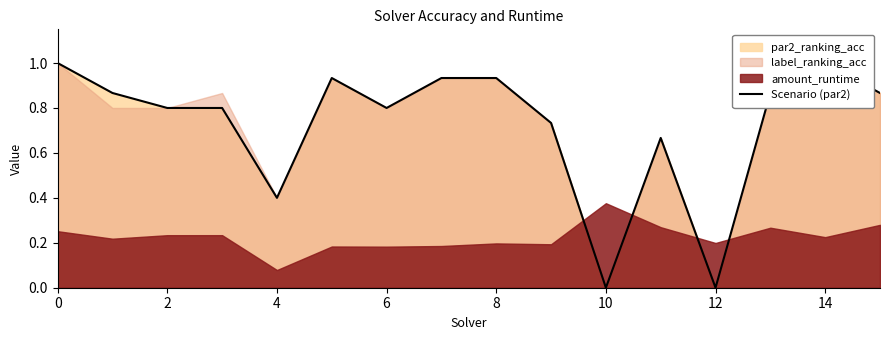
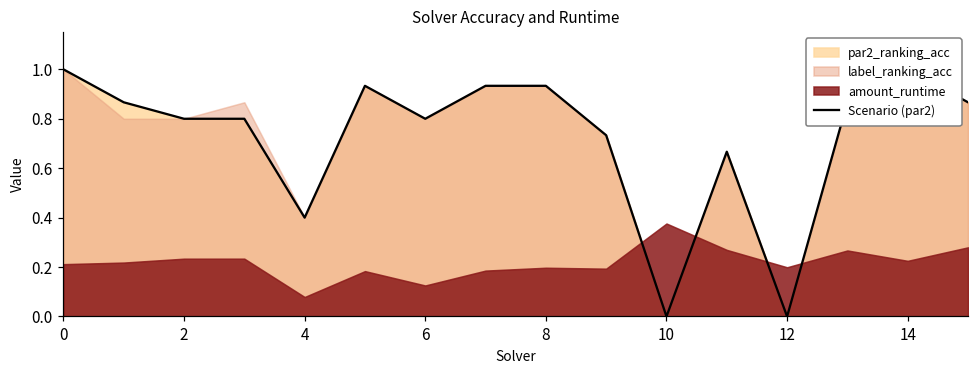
amount_runtime, 0: 0.25 -> 0.21
amount_runtime, 6: 0.18 -> 0.13
